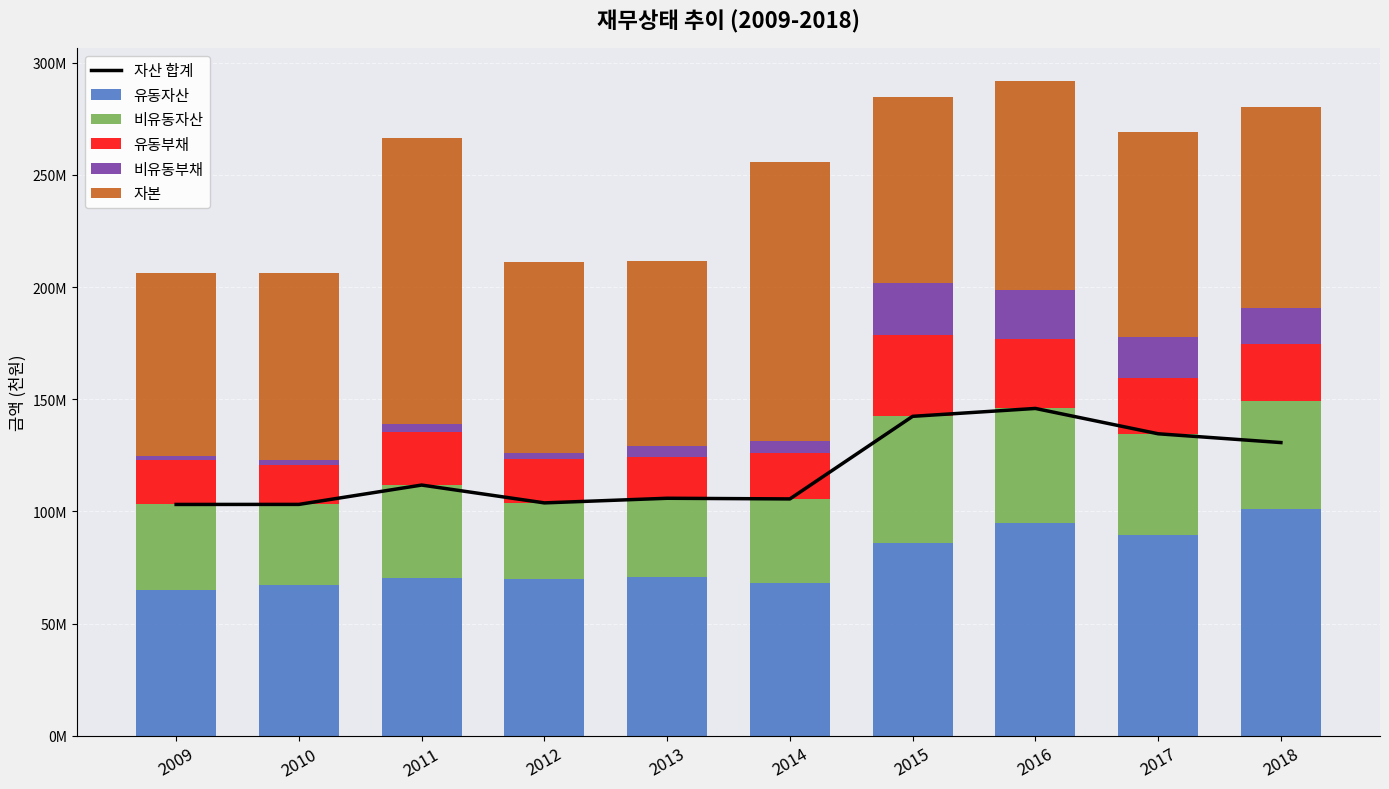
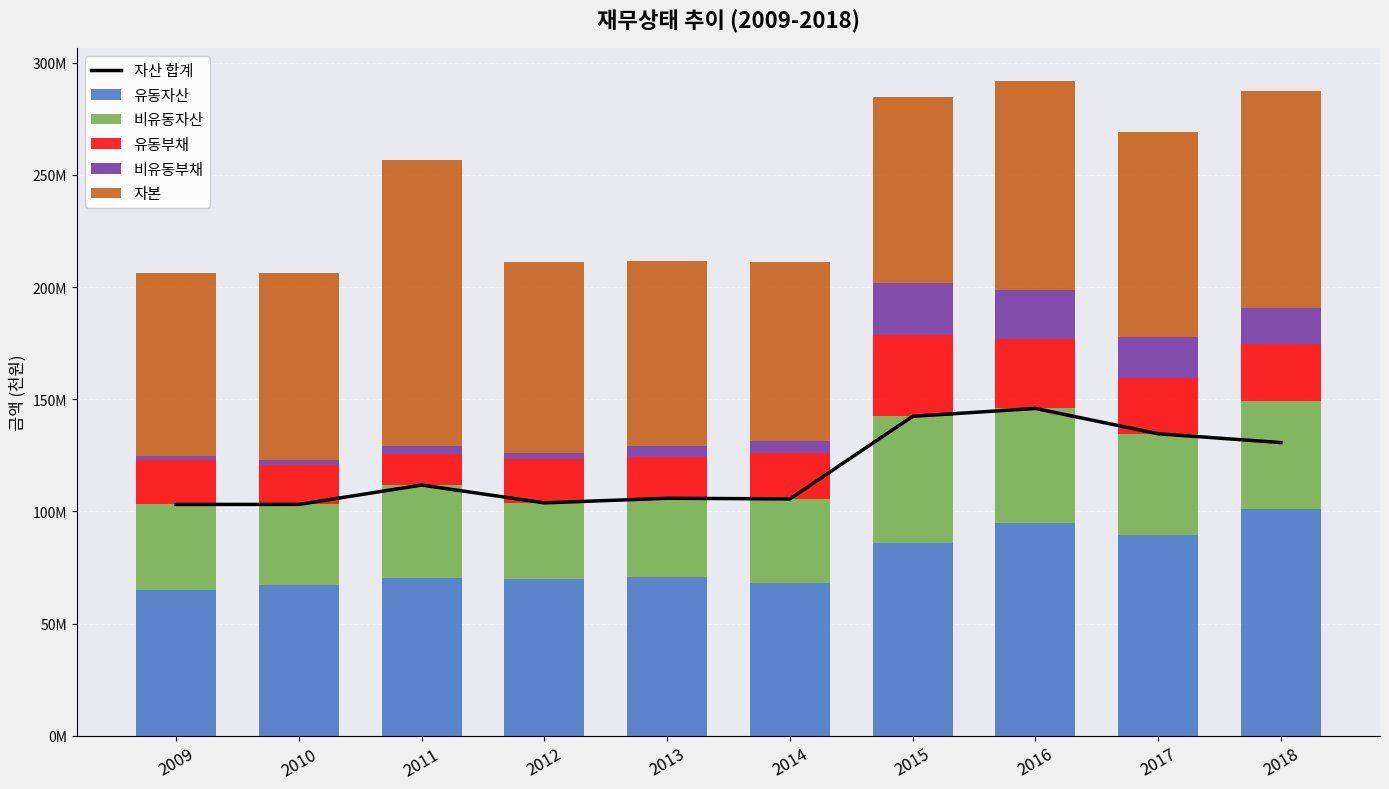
유동부채, 2011: 24000000 -> 14000000
자본, 2014: 124000000 -> 80000000
자본, 2018: 89000000 -> 97000000
